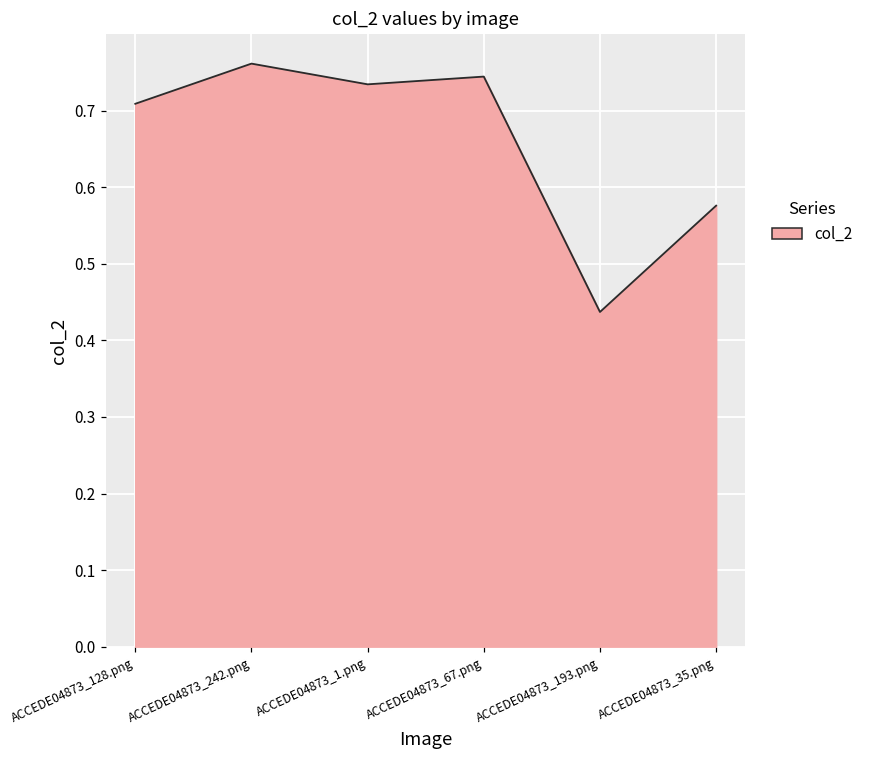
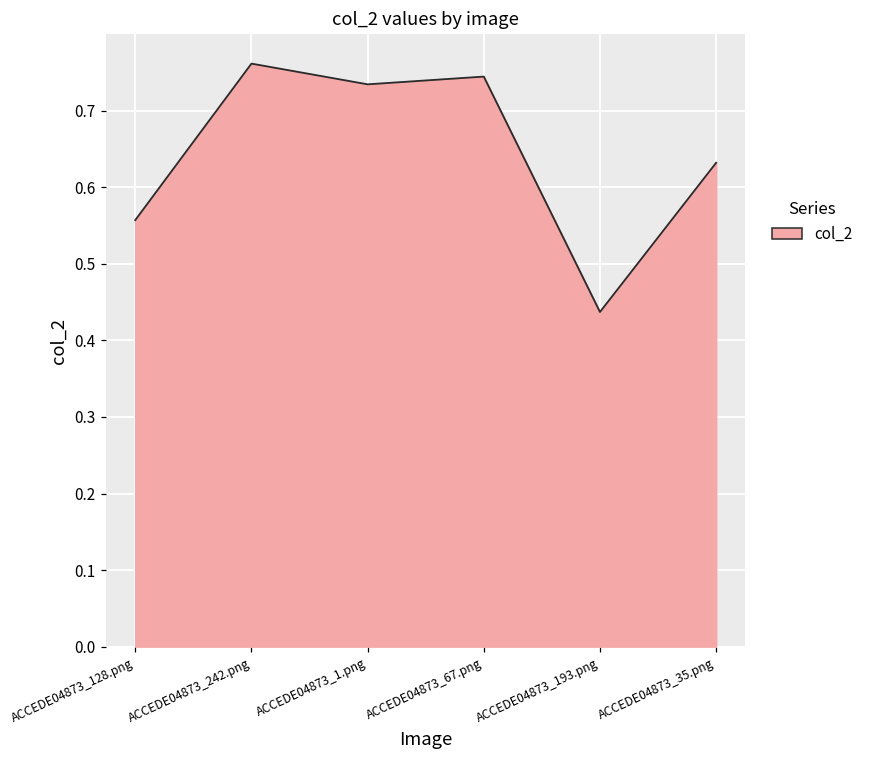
ACCEDE04873_128.png: 0.71 -> 0.56
ACCEDE04873_35.png: 0.58 -> 0.63
